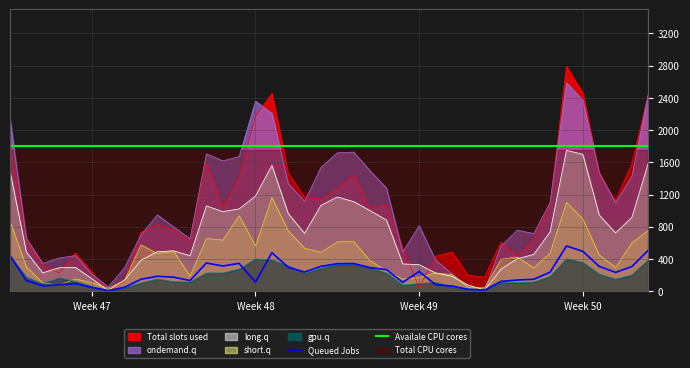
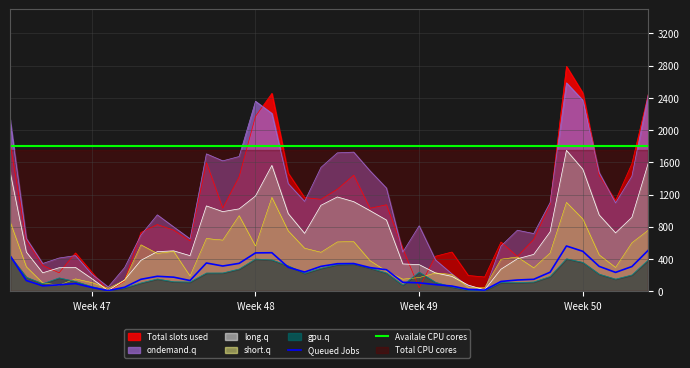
Queued Jobs, Week 48: 100 -> 500
gpu.q, Week 49: 100 -> 200
Queued Jobs, Week 49: 200 -> 100
long.q, Week 50: 1700 -> 1500
